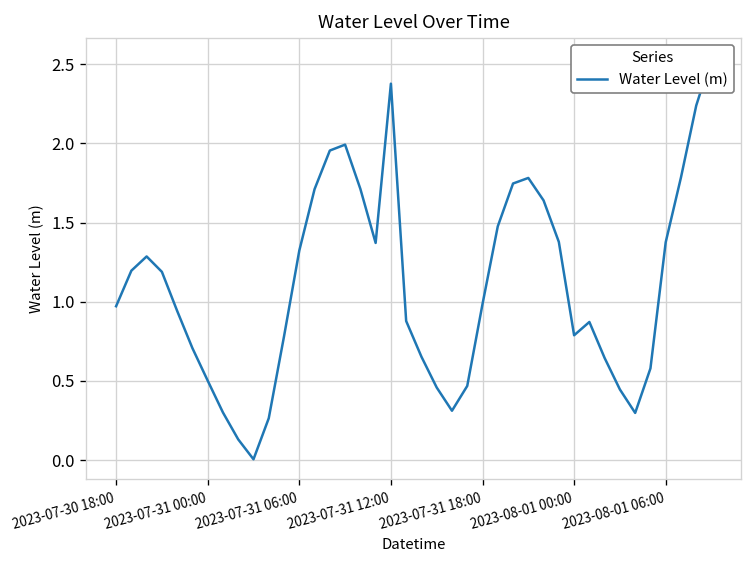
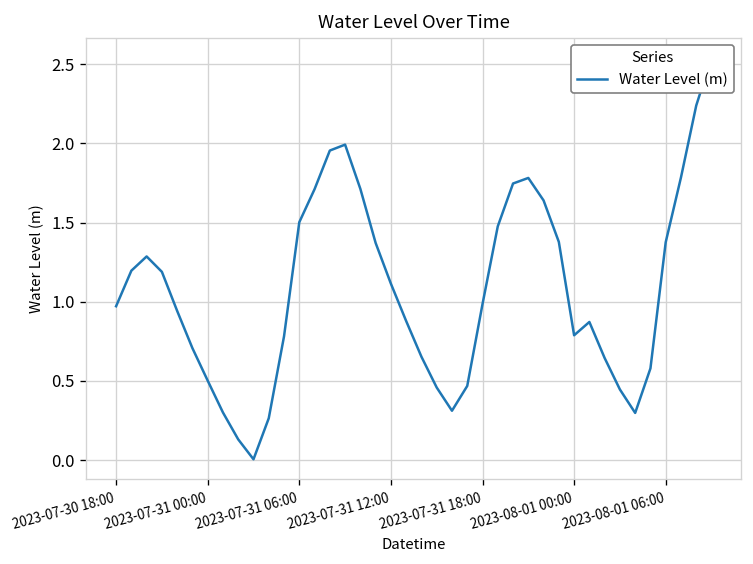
2023-07-31 06:00: 1.32 -> 1.50
2023-07-31 12:00: 2.38 -> 1.11
